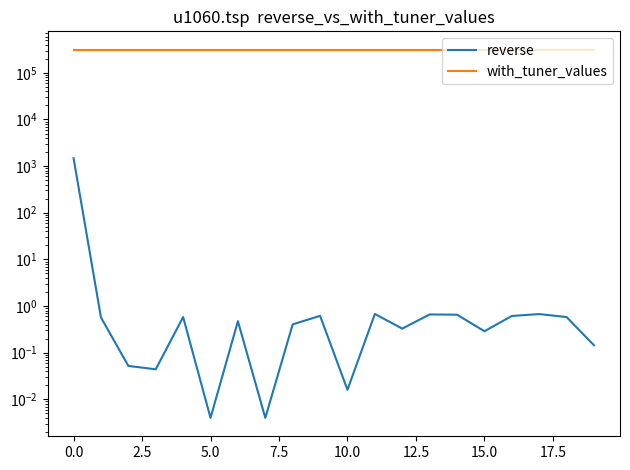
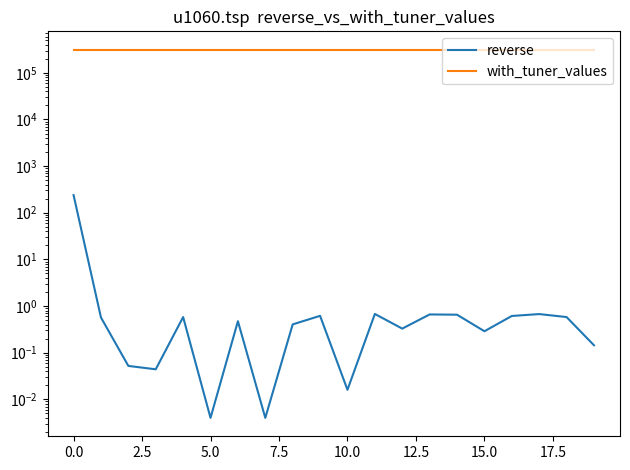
reverse, 0.0: 1500 -> 200
